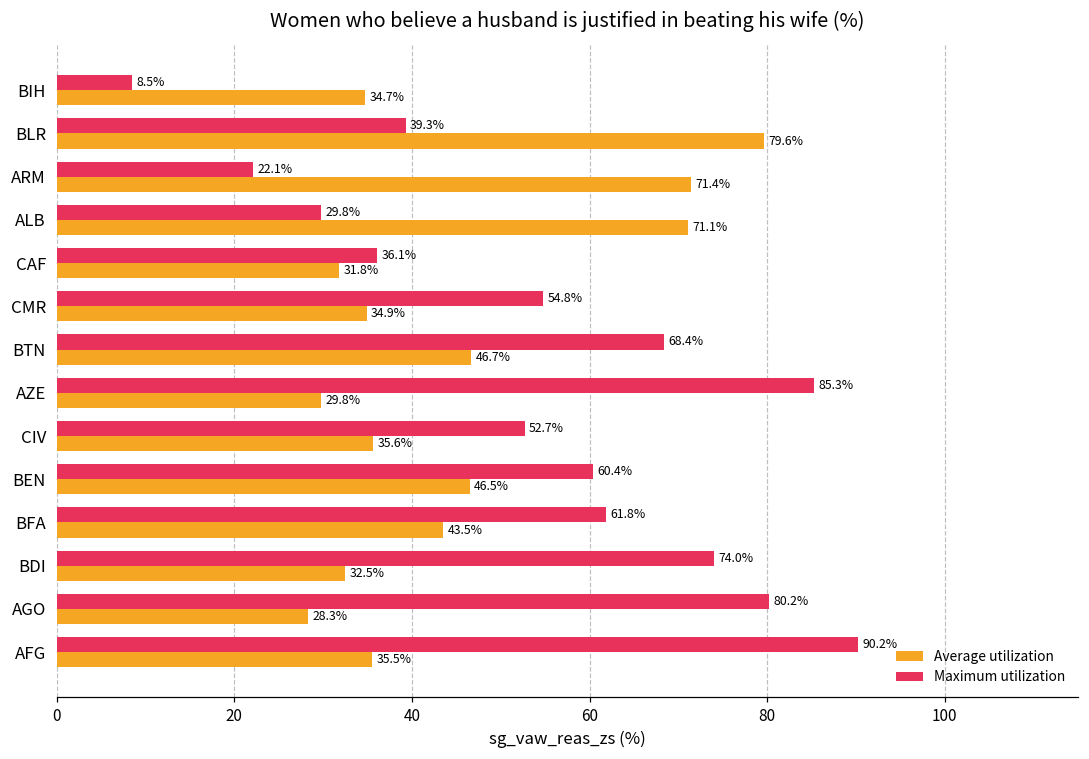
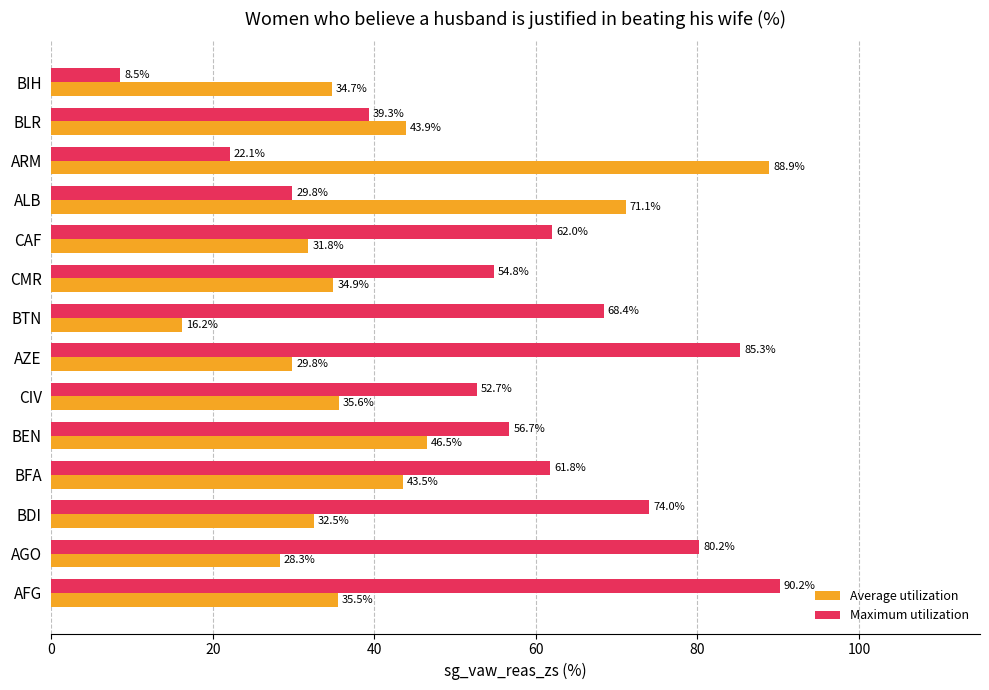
Average utilization, BLR: 79.6% -> 43.9%
Average utilization, ARM: 71.4% -> 88.9%
Maximum utilization, CAF: 36.1% -> 62.0%
Average utilization, BTN: 46.7% -> 16.2%
Maximum utilization, BEN: 60.4% -> 56.7%
